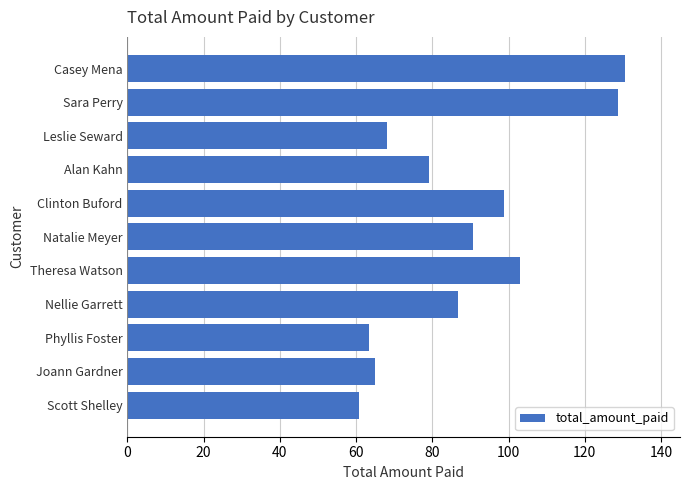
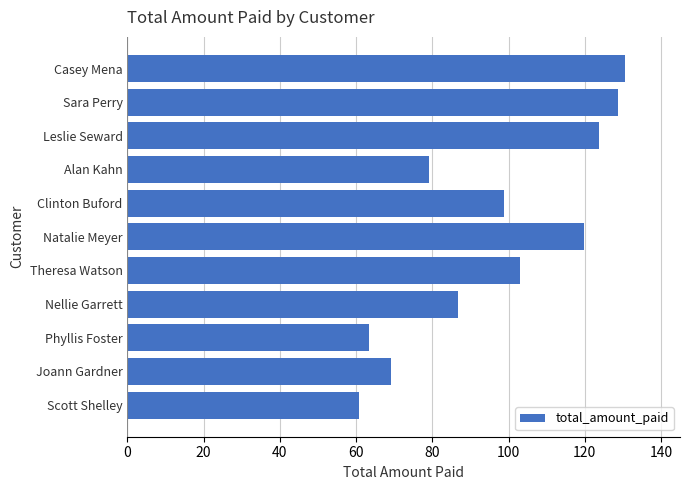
Leslie Seward: 68 -> 124
Natalie Meyer: 91 -> 120
Joann Gardner: 65 -> 69
